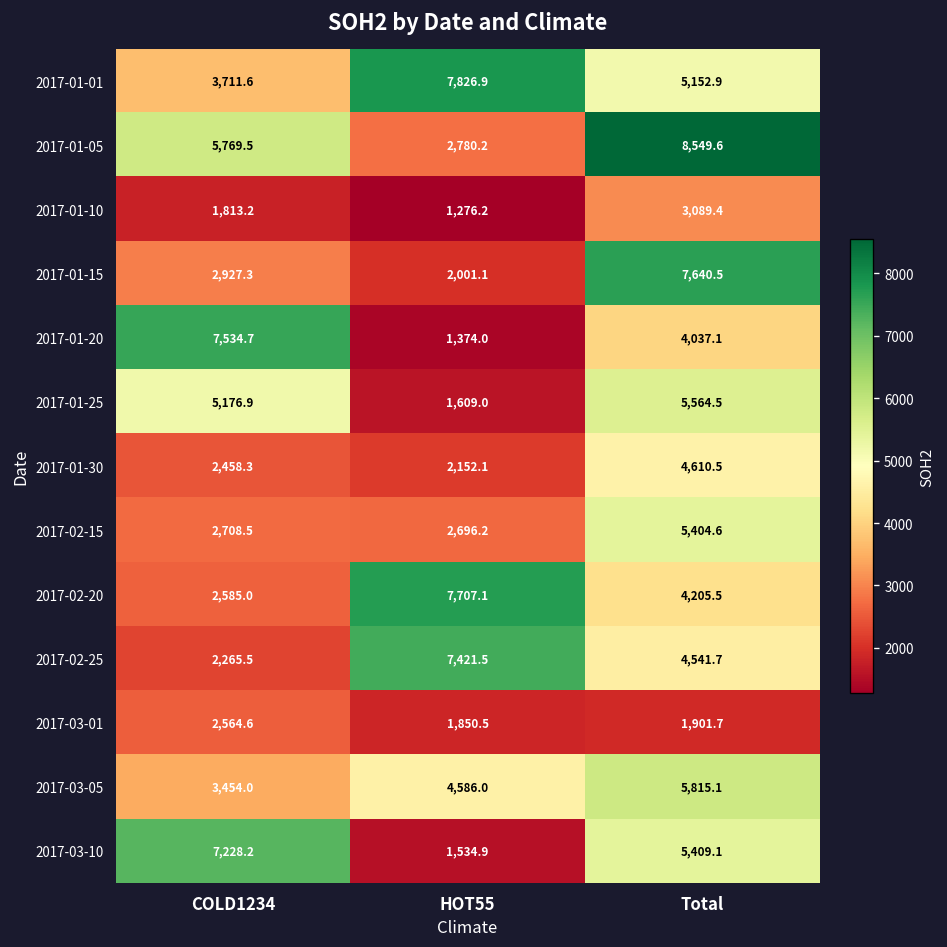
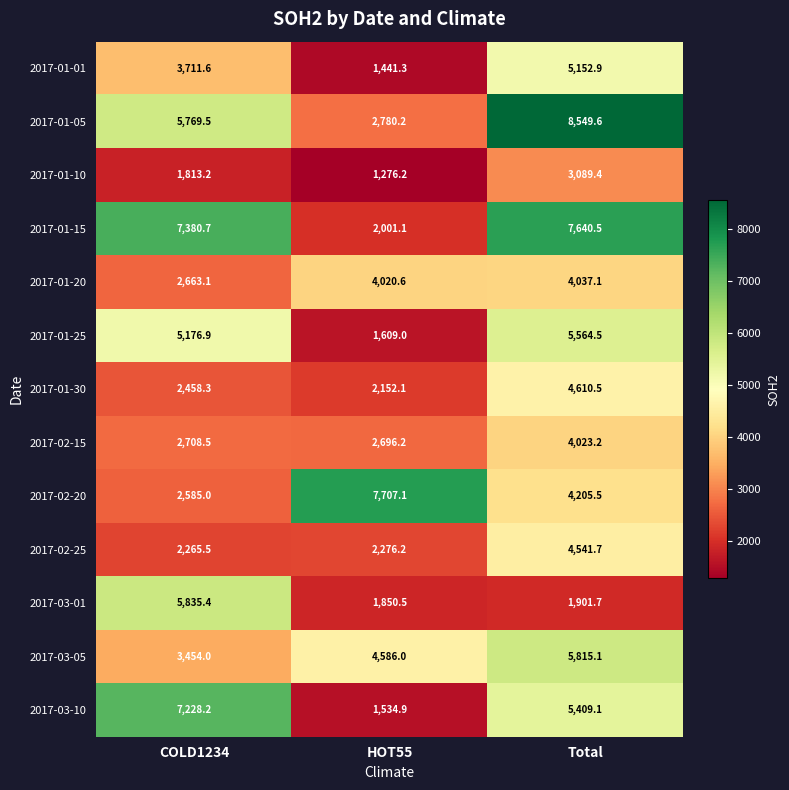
2017-01-01, HOT55: 7,826.9 -> 1,441.3
2017-01-15, COLD1234: 2,927.3 -> 7,380.7
2017-01-20, COLD1234: 7,534.7 -> 2,663.1
2017-01-20, HOT55: 1,374.0 -> 4,020.6
2017-02-15, Total: 5,404.6 -> 4,023.2
2017-02-25, HOT55: 7,421.5 -> 2,276.2
2017-03-01, COLD1234: 2,564.6 -> 5,835.4
